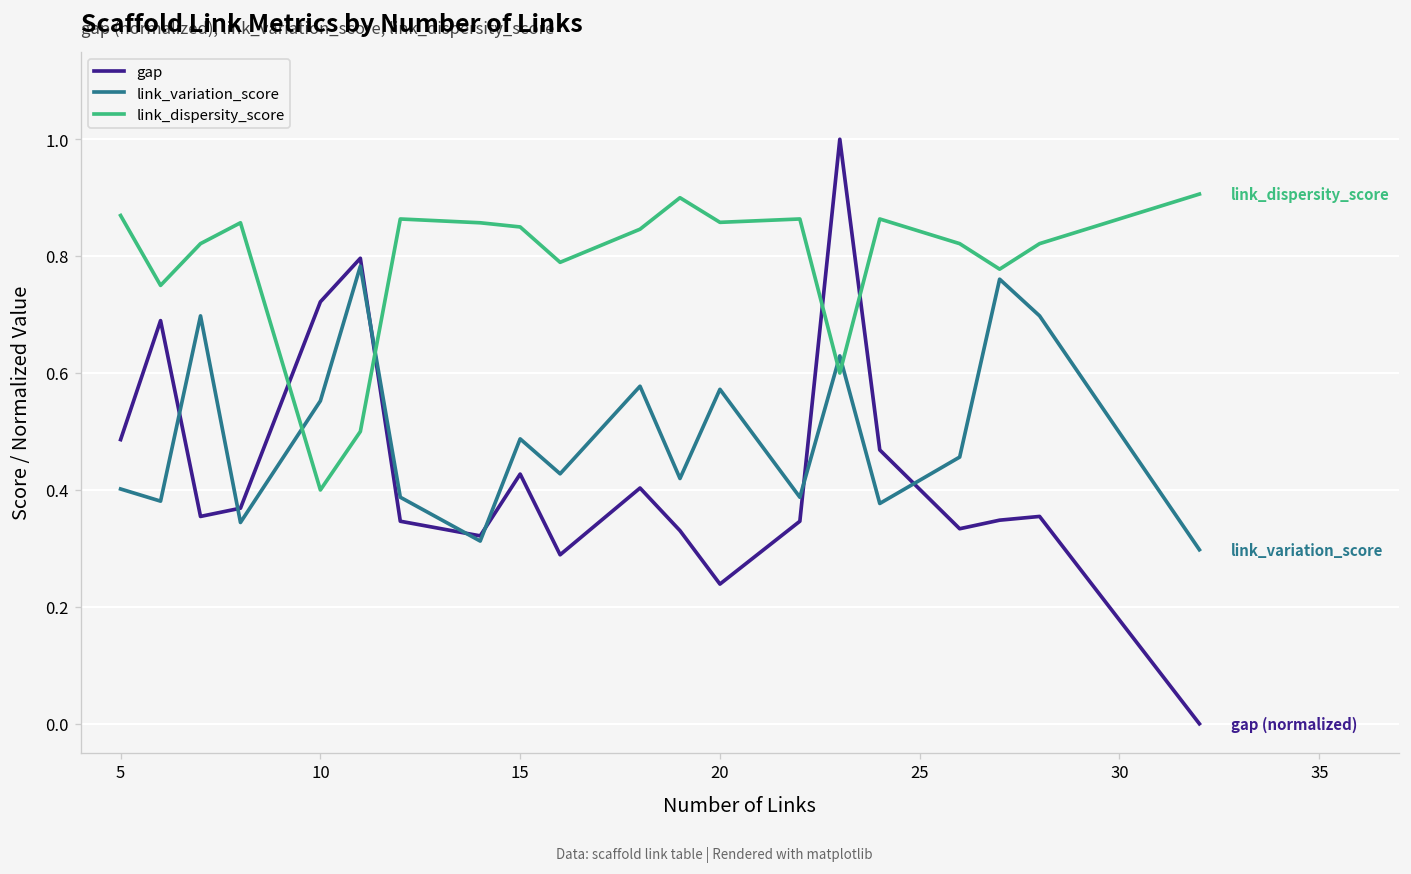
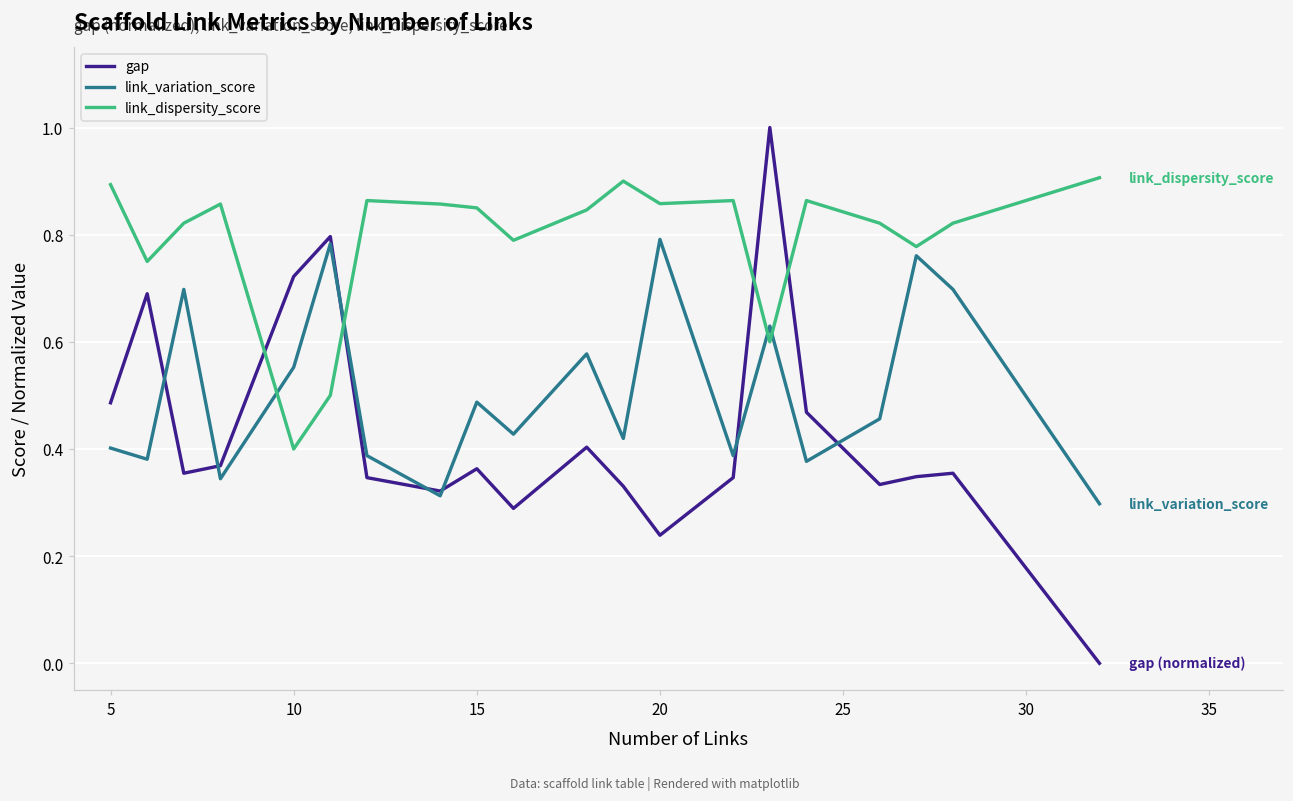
link_dispersity_score, 5: 0.87 -> 0.89
gap, 15: 0.43 -> 0.36
link_variation_score, 20: 0.57 -> 0.79
